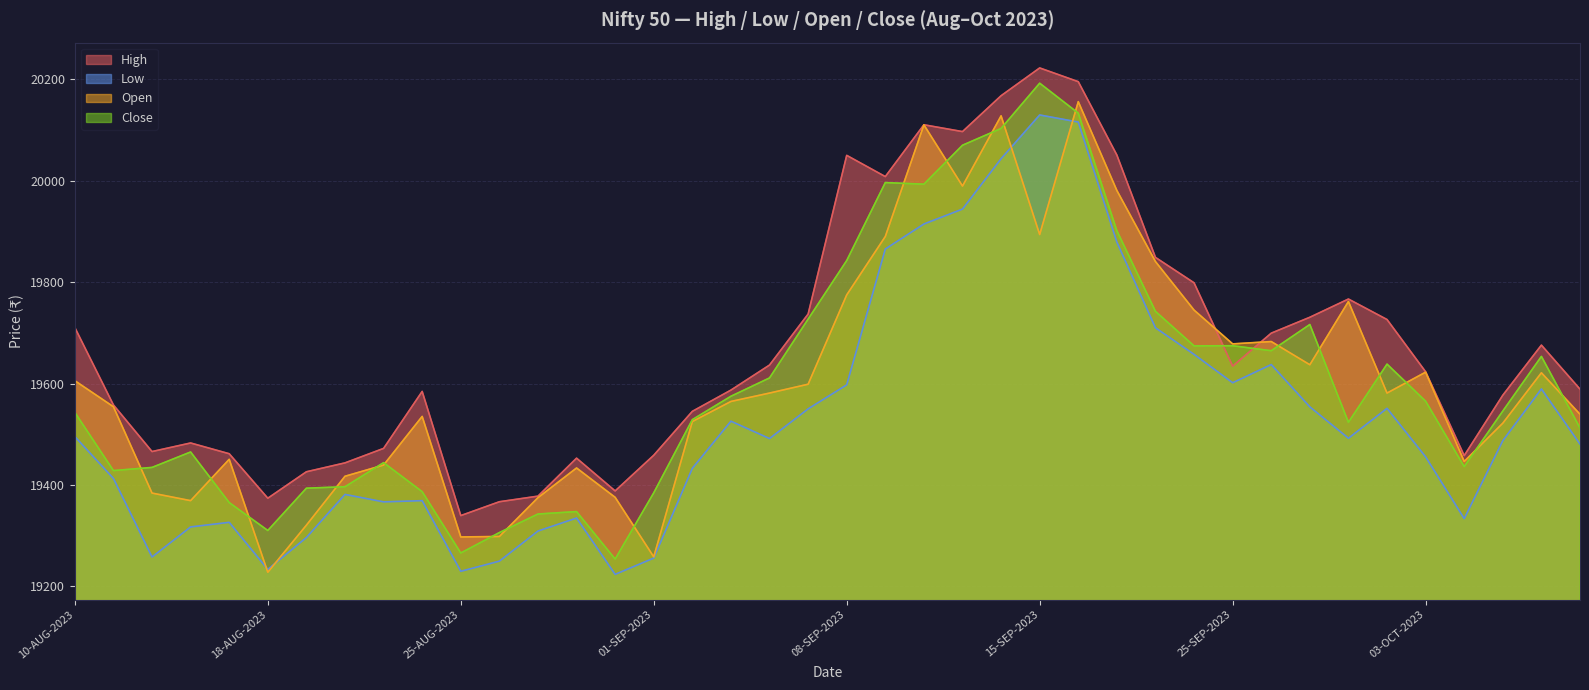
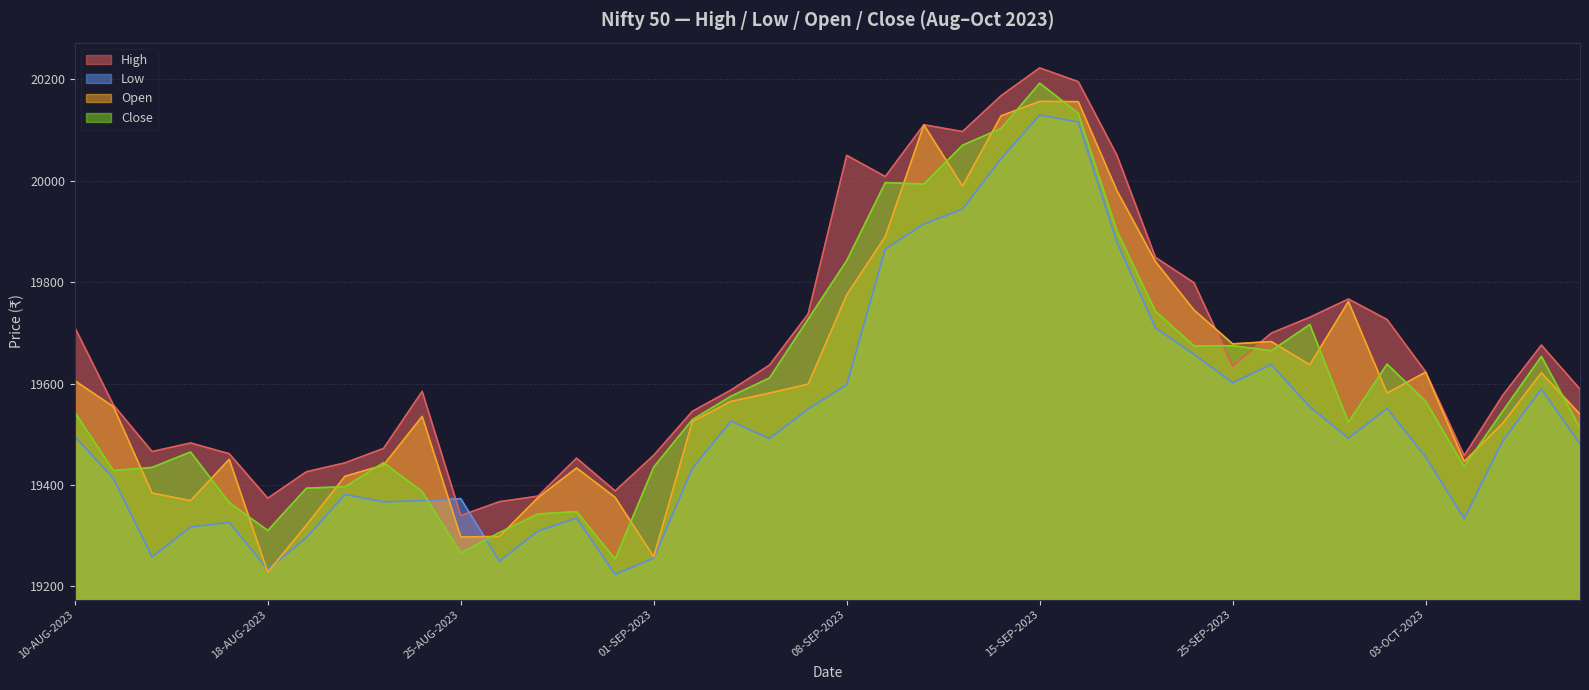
Low, 25-AUG-2023: 19230 -> 19370
Close, 01-SEP-2023: 19380 -> 19440
Open, 15-SEP-2023: 19890 -> 20160
